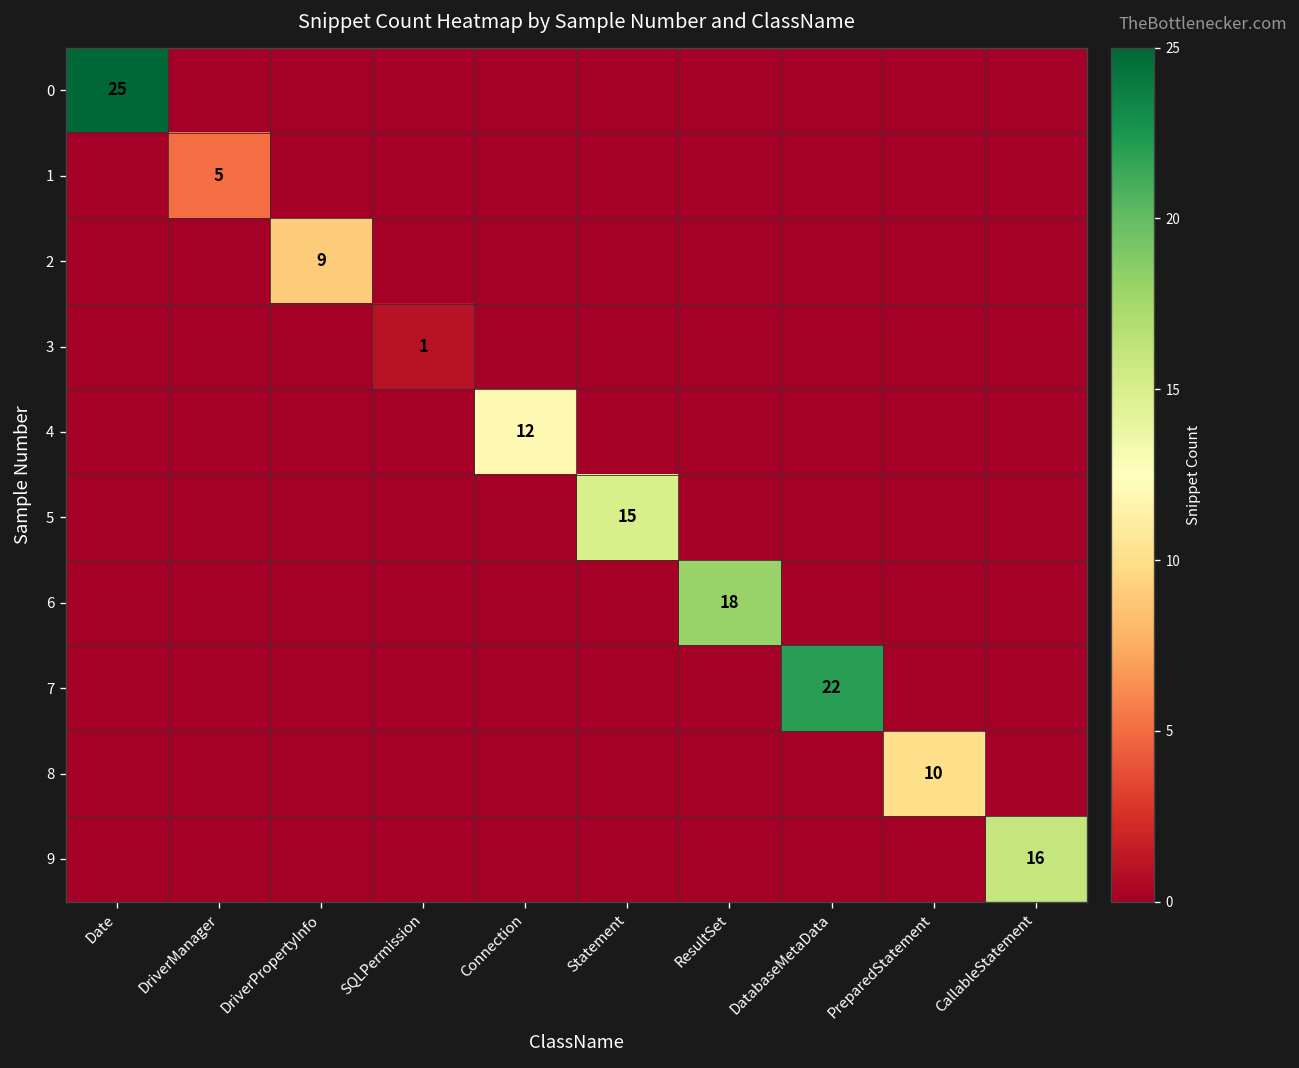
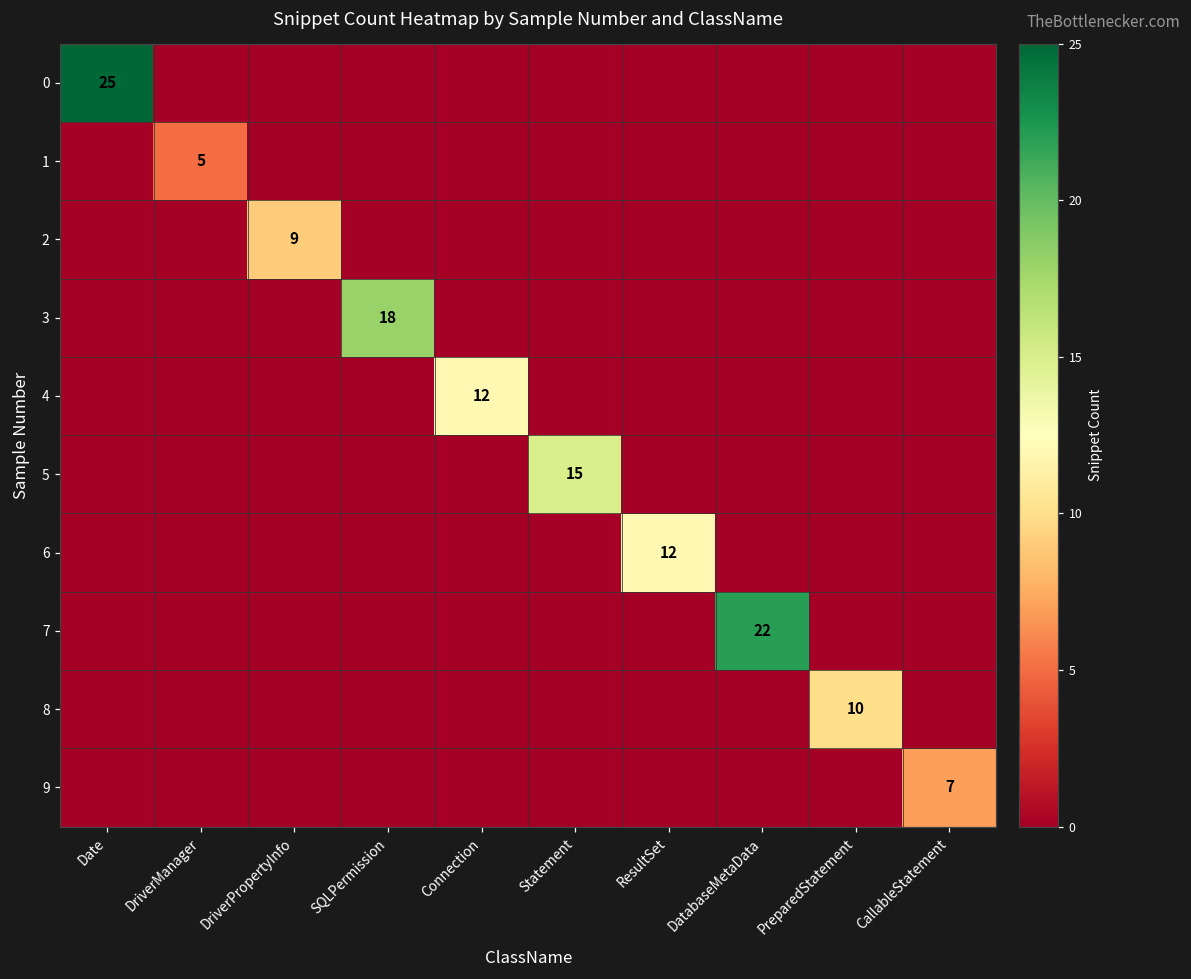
3, SQLPermission: 1 -> 18
6, ResultSet: 18 -> 12
9, CallableStatement: 16 -> 7
